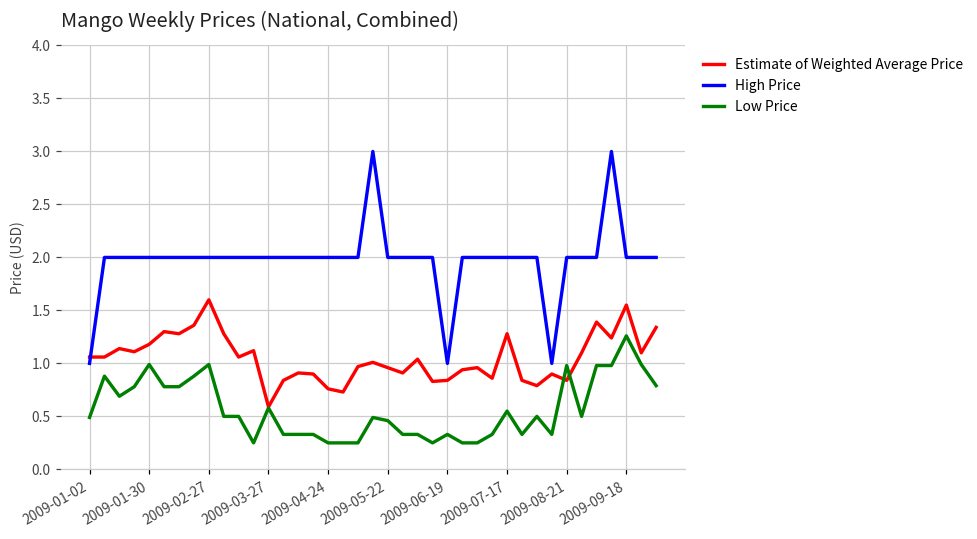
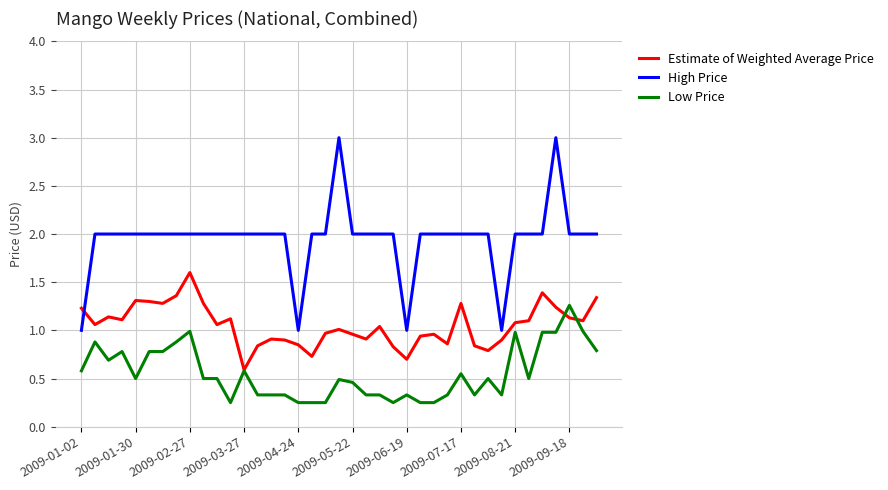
Estimate of Weighted Average Price, 2009-01-02: 1.1 -> 1.2
Low Price, 2009-01-02: 0.5 -> 0.6
Estimate of Weighted Average Price, 2009-01-30: 1.2 -> 1.3
Low Price, 2009-01-30: 1.0 -> 0.5
Estimate of Weighted Average Price, 2009-04-24: 0.8 -> 0.9
High Price, 2009-04-24: 2 -> 1
Estimate of Weighted Average Price, 2009-06-19: 0.8 -> 0.7
Estimate of Weighted Average Price, 2009-08-21: 0.8 -> 1.1
Estimate of Weighted Average Price, 2009-09-18: 1.6 -> 1.1
